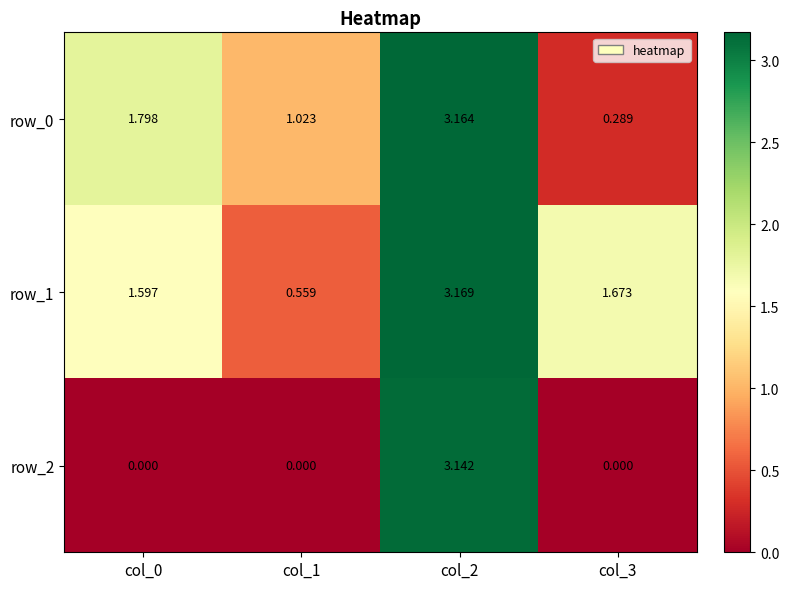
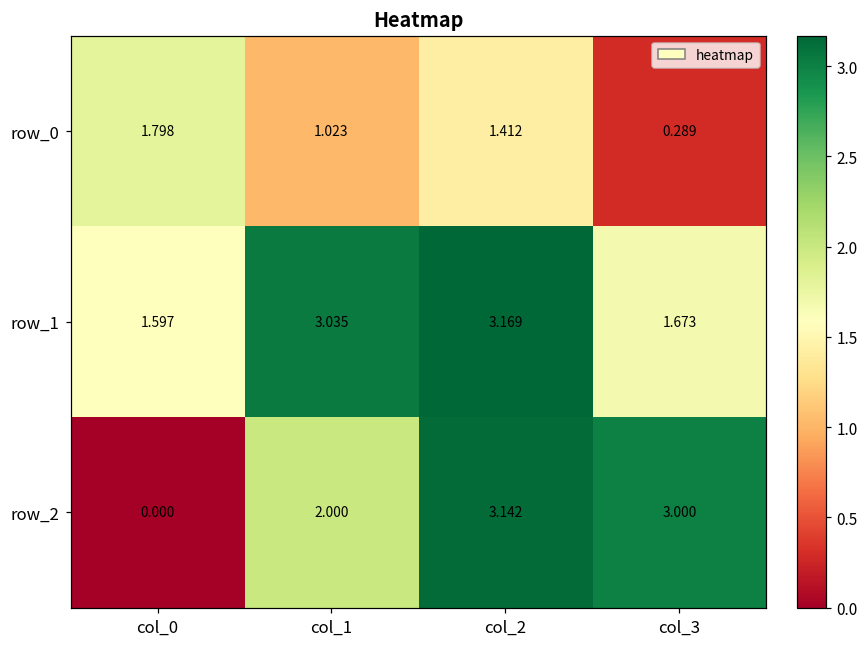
row_0, col_2: 3.164 -> 1.412
row_1, col_1: 0.559 -> 3.035
row_2, col_1: 0.000 -> 2.000
row_2, col_3: 0.000 -> 3.000
